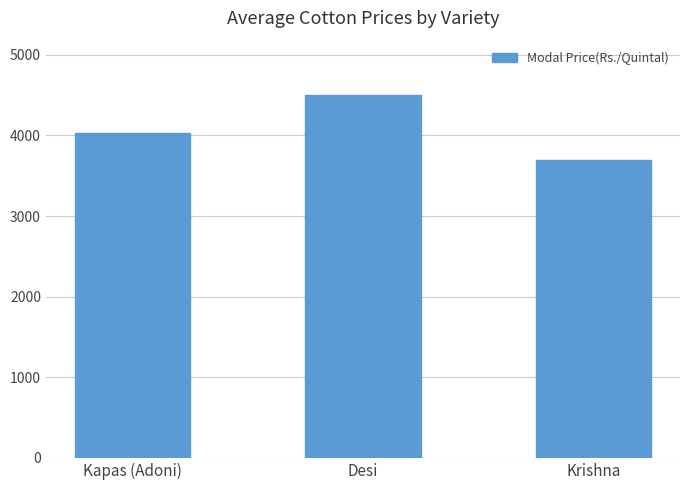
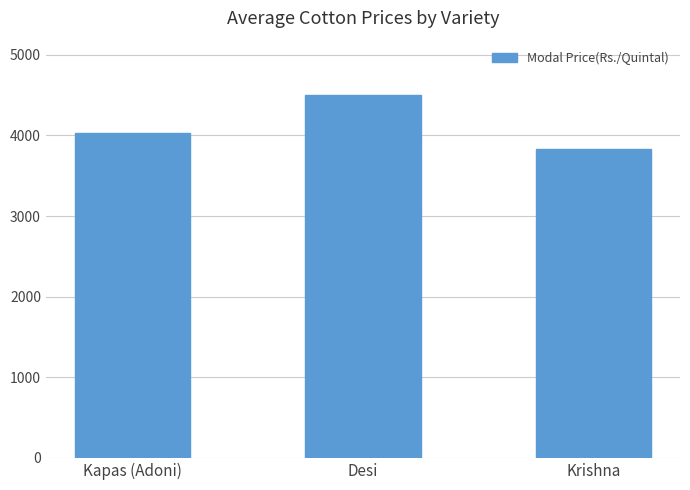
Krishna: 3700 -> 3800
